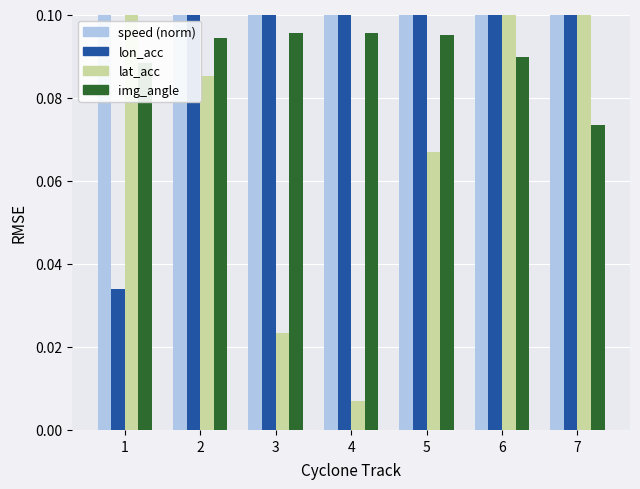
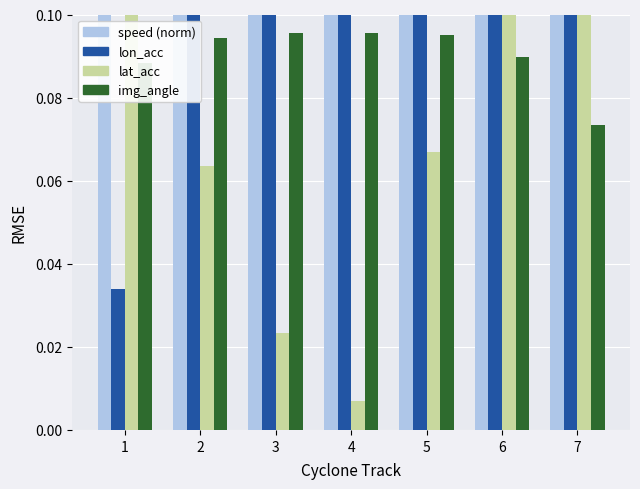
lat_acc, 2: 0.085 -> 0.064
